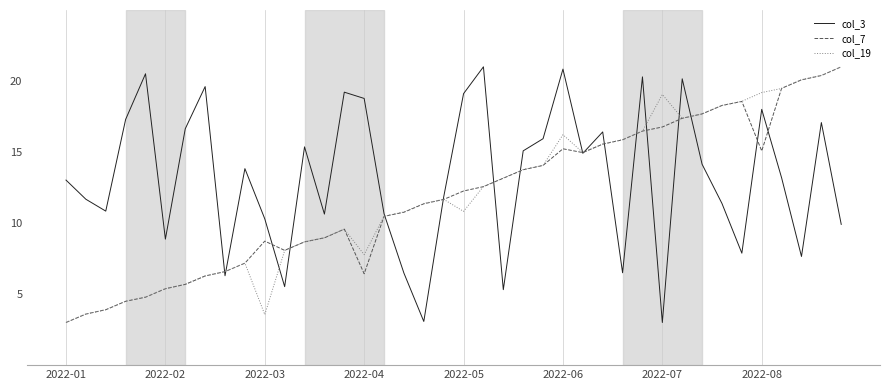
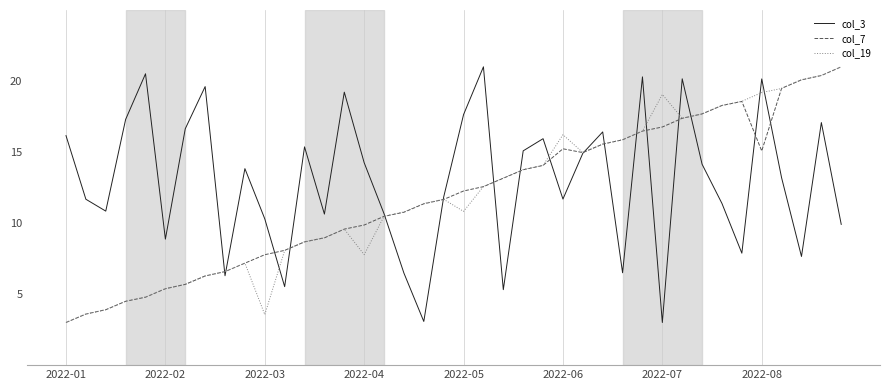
col_3, 2022-01: 13.0 -> 16.2
col_7, 2022-03: 8.7 -> 7.8
col_3, 2022-04: 18.8 -> 14.3
col_7, 2022-04: 6.4 -> 9.9
col_3, 2022-05: 19.1 -> 17.6
col_3, 2022-06: 20.8 -> 11.7
col_3, 2022-08: 18.0 -> 20.1
